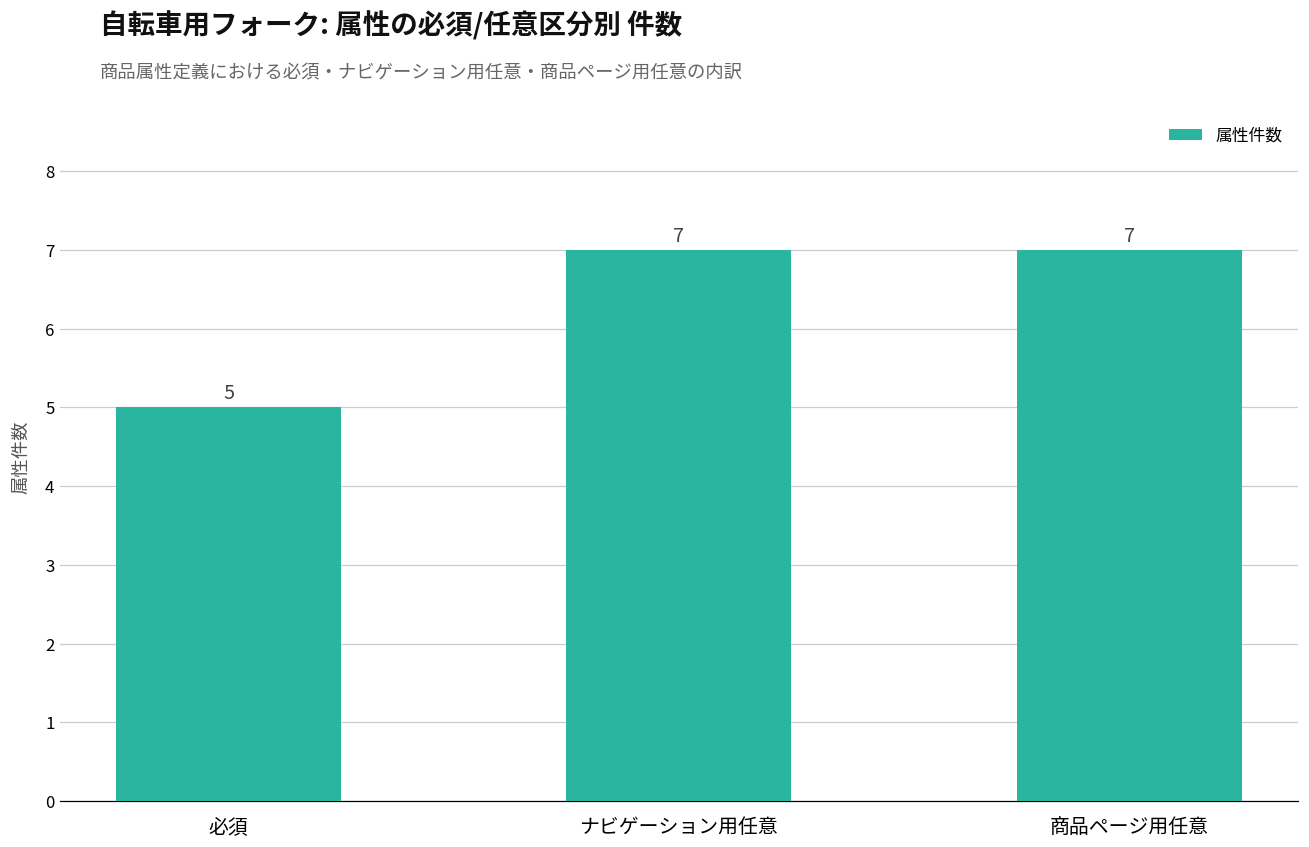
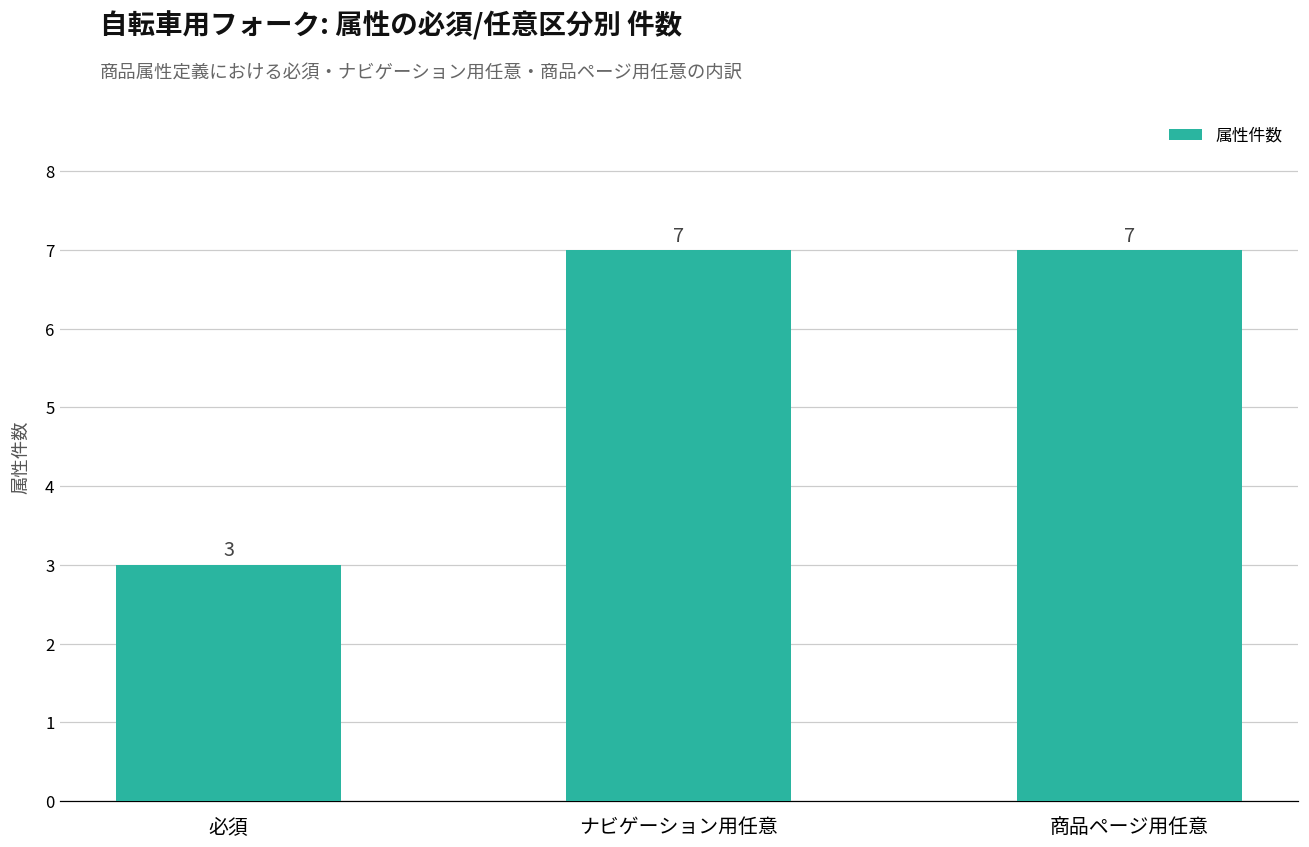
必須: 5 -> 3
